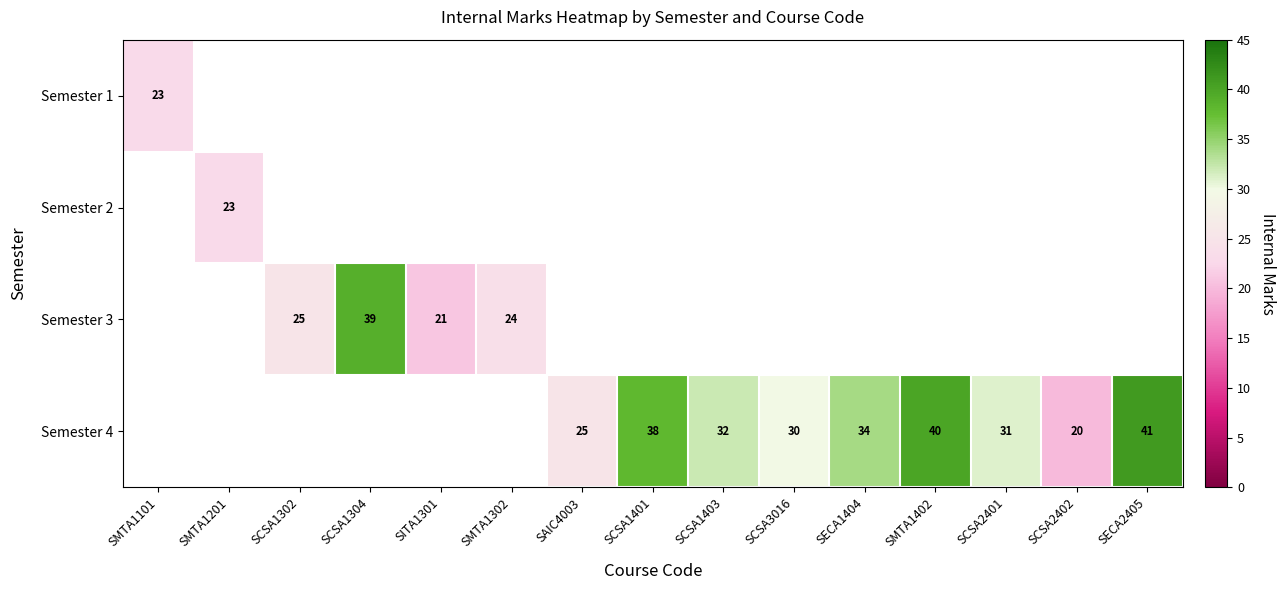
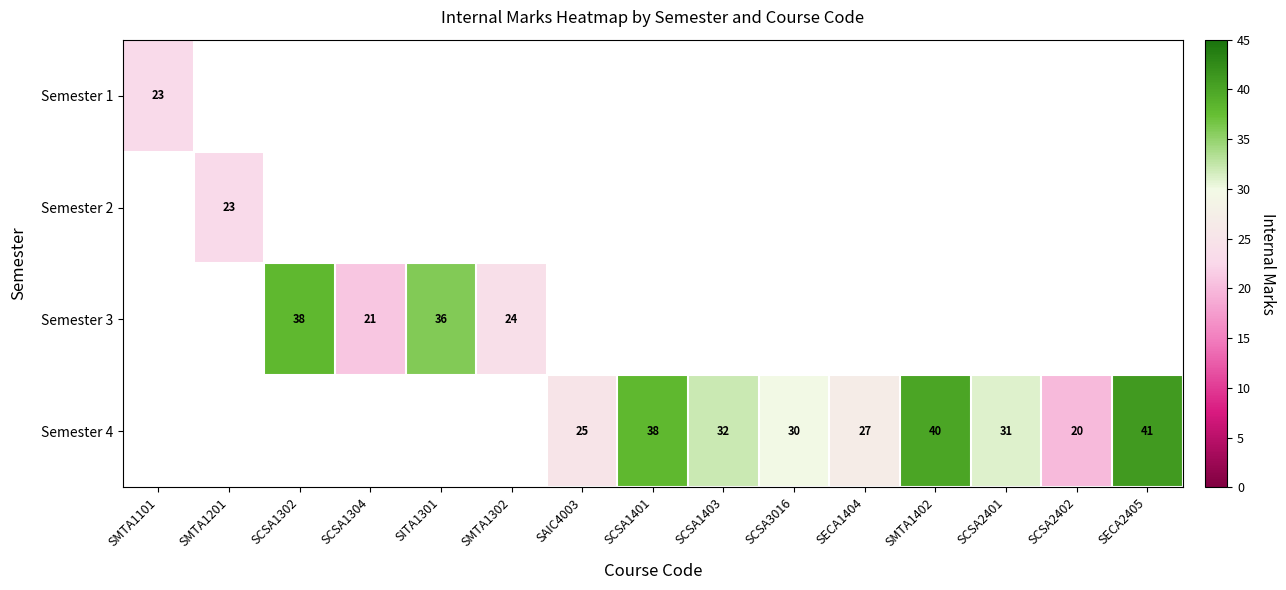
Semester 3, SCSA1302: 25 -> 38
Semester 3, SCSA1304: 39 -> 21
Semester 3, SITA1301: 21 -> 36
Semester 4, SECA1404: 34 -> 27
